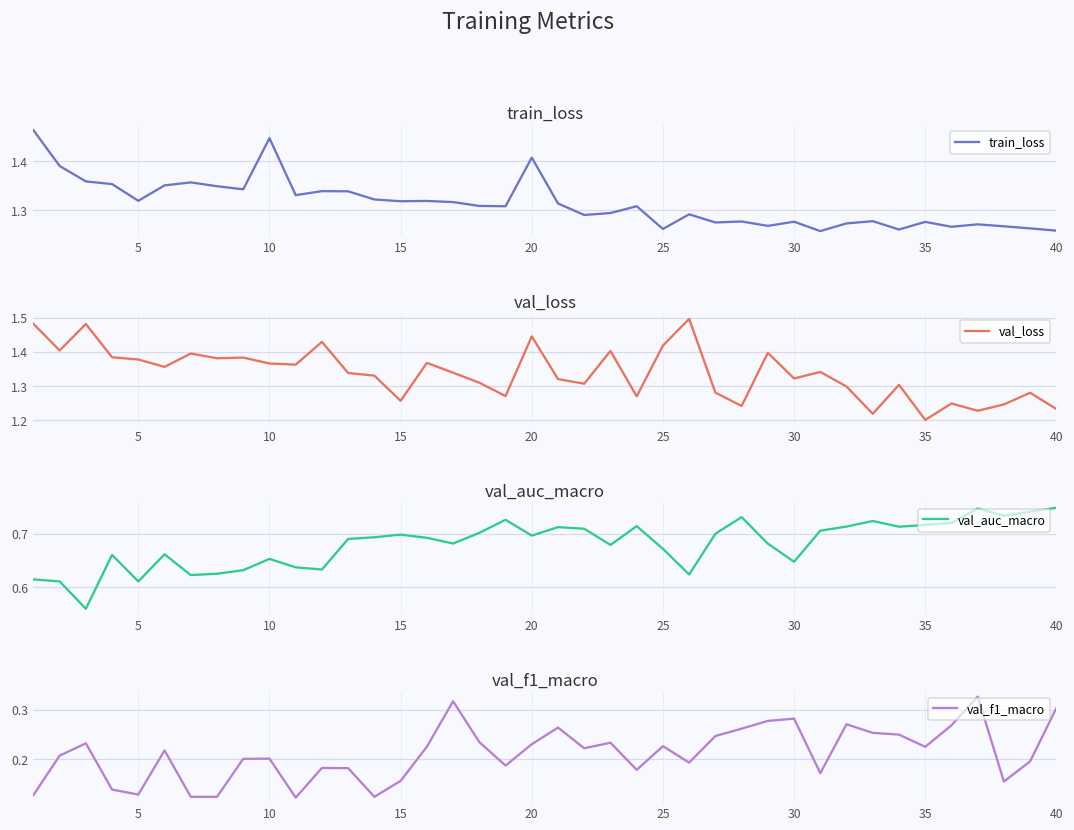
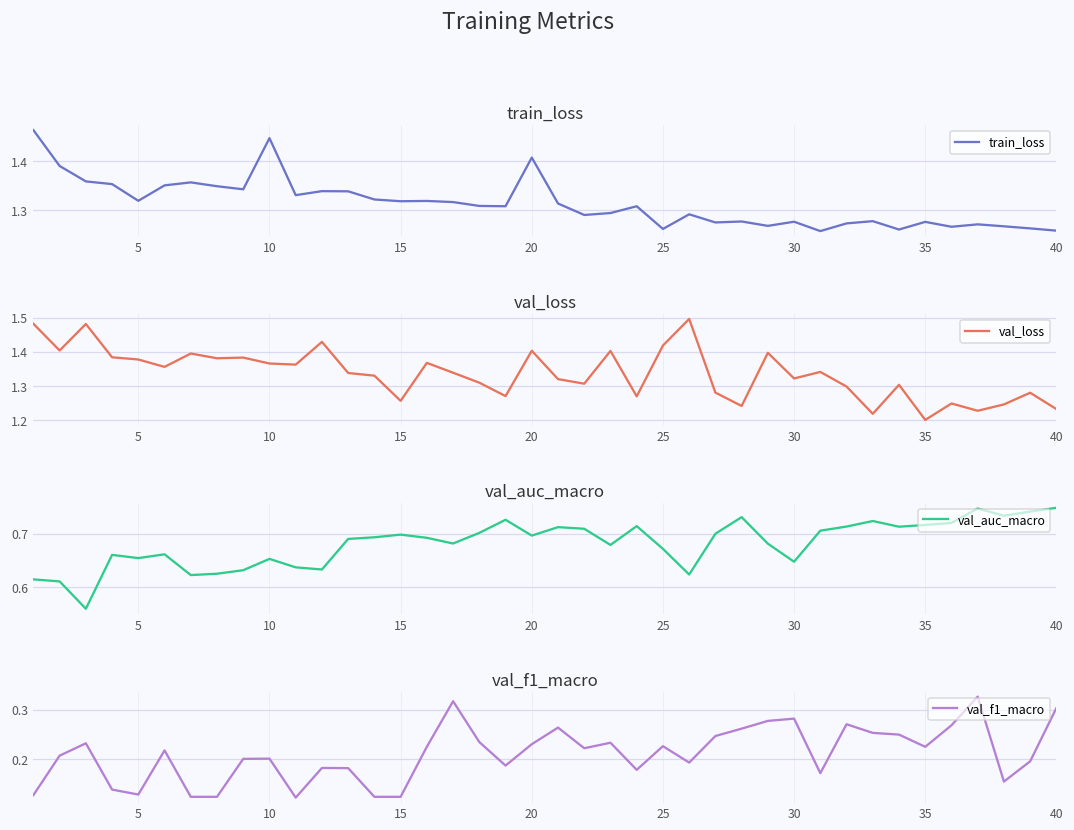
val_loss, 20: 1.45 -> 1.40
val_auc_macro, 5: 0.61 -> 0.65
val_f1_macro, 15: 0.16 -> 0.12
